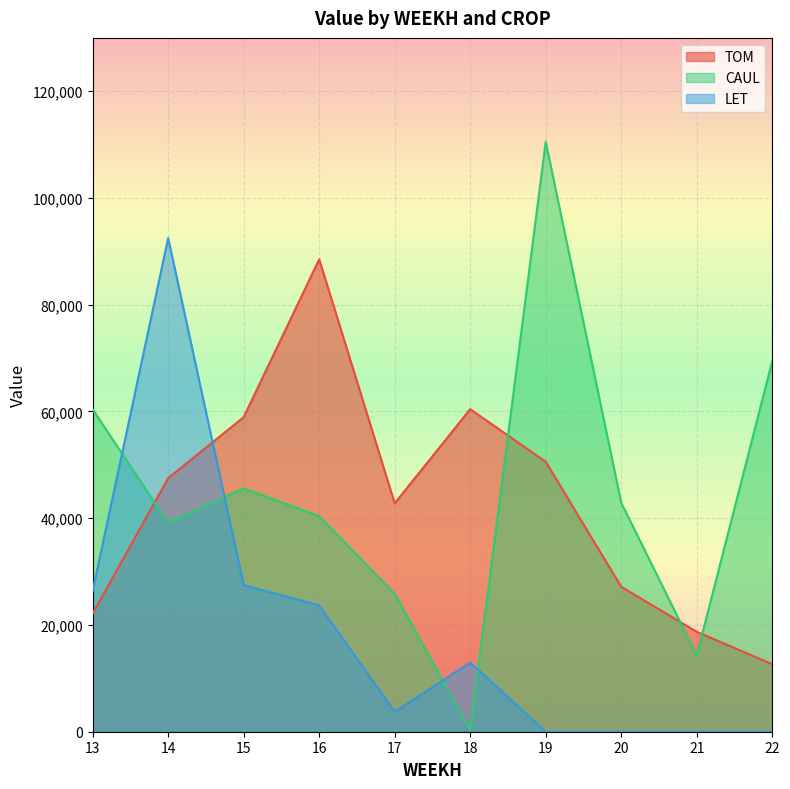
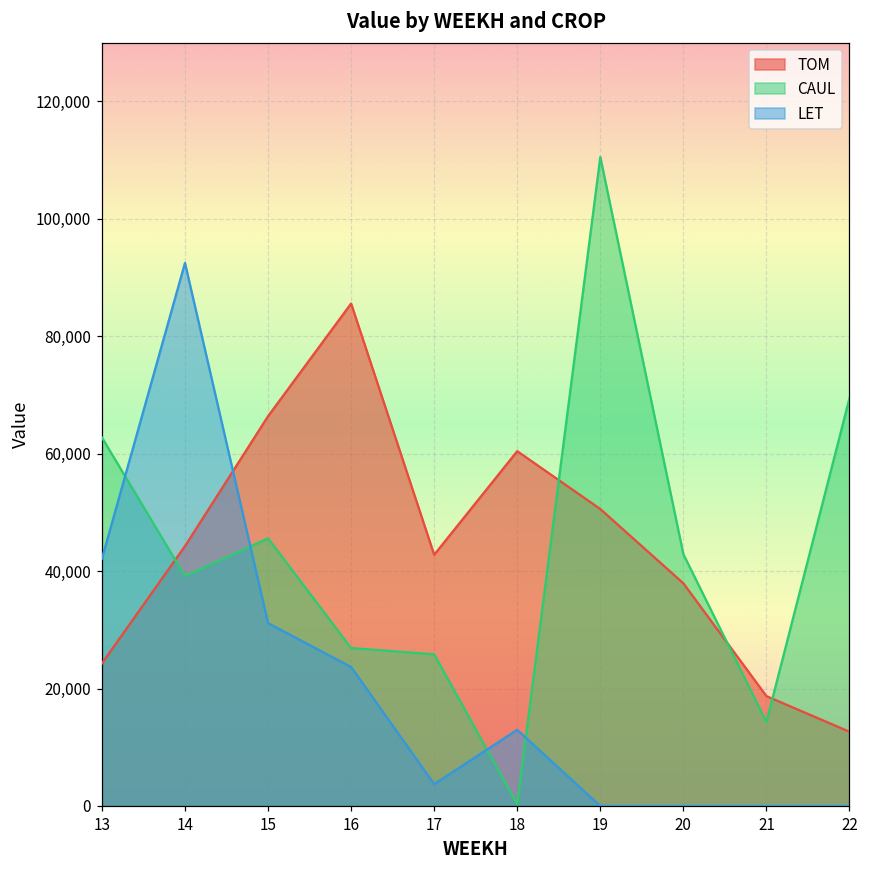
TOM, 13: 22,000 -> 24,000
CAUL, 13: 60,000 -> 63,000
LET, 13: 26,000 -> 42,000
TOM, 14: 48,000 -> 44,000
TOM, 15: 59,000 -> 66,000
LET, 15: 27,000 -> 31,000
TOM, 16: 89,000 -> 86,000
CAUL, 16: 40,000 -> 27,000
TOM, 20: 27,000 -> 38,000
